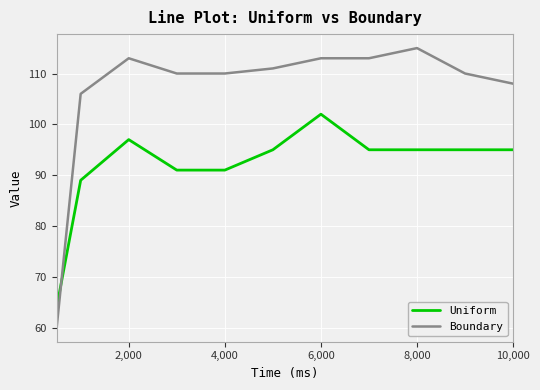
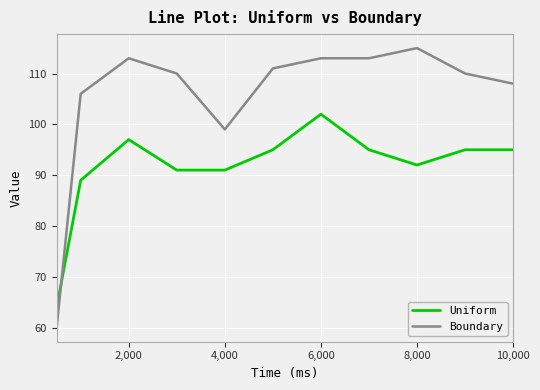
Boundary, 4,000: 110 -> 99
Uniform, 8,000: 95 -> 92
